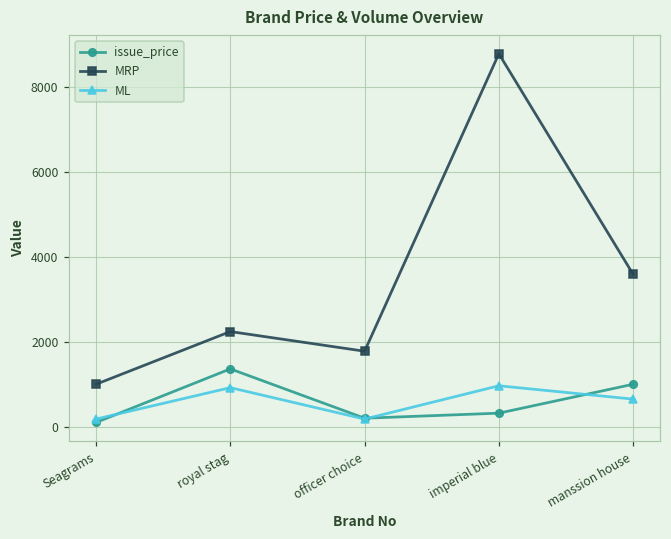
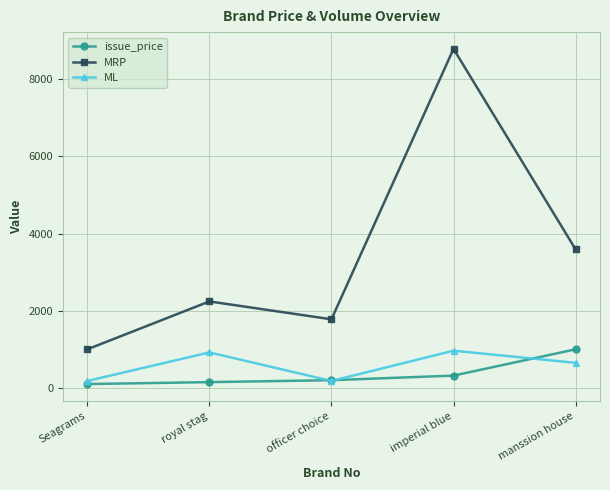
issue_price, royal stag: 1400 -> 200
